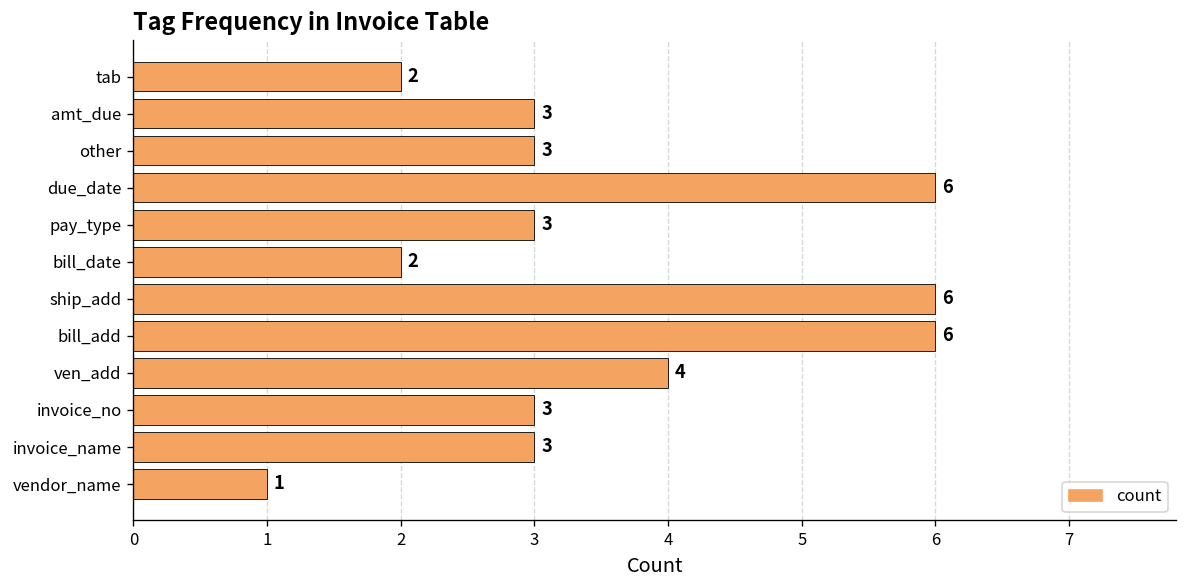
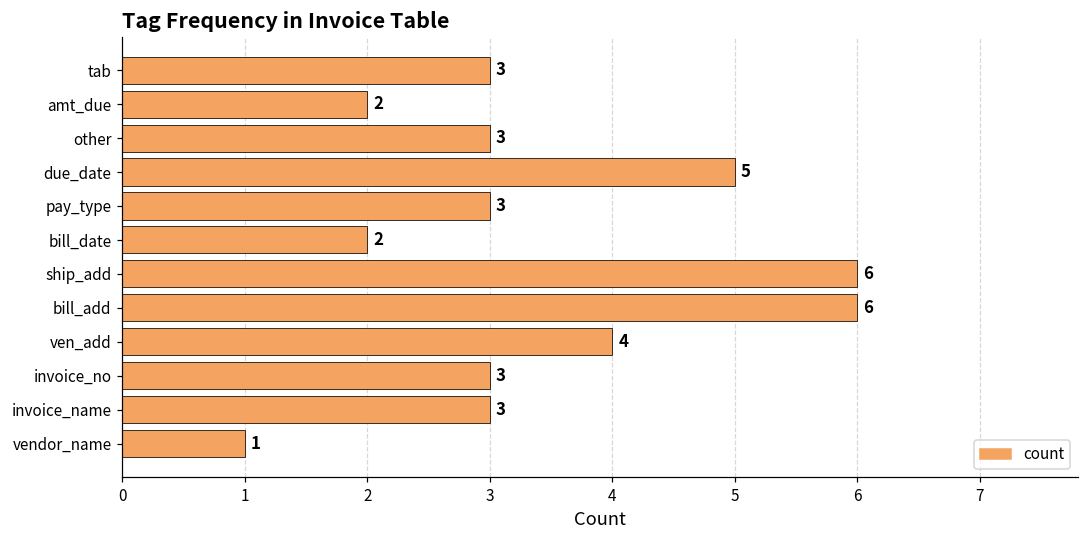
tab: 2 -> 3
amt_due: 3 -> 2
due_date: 6 -> 5
